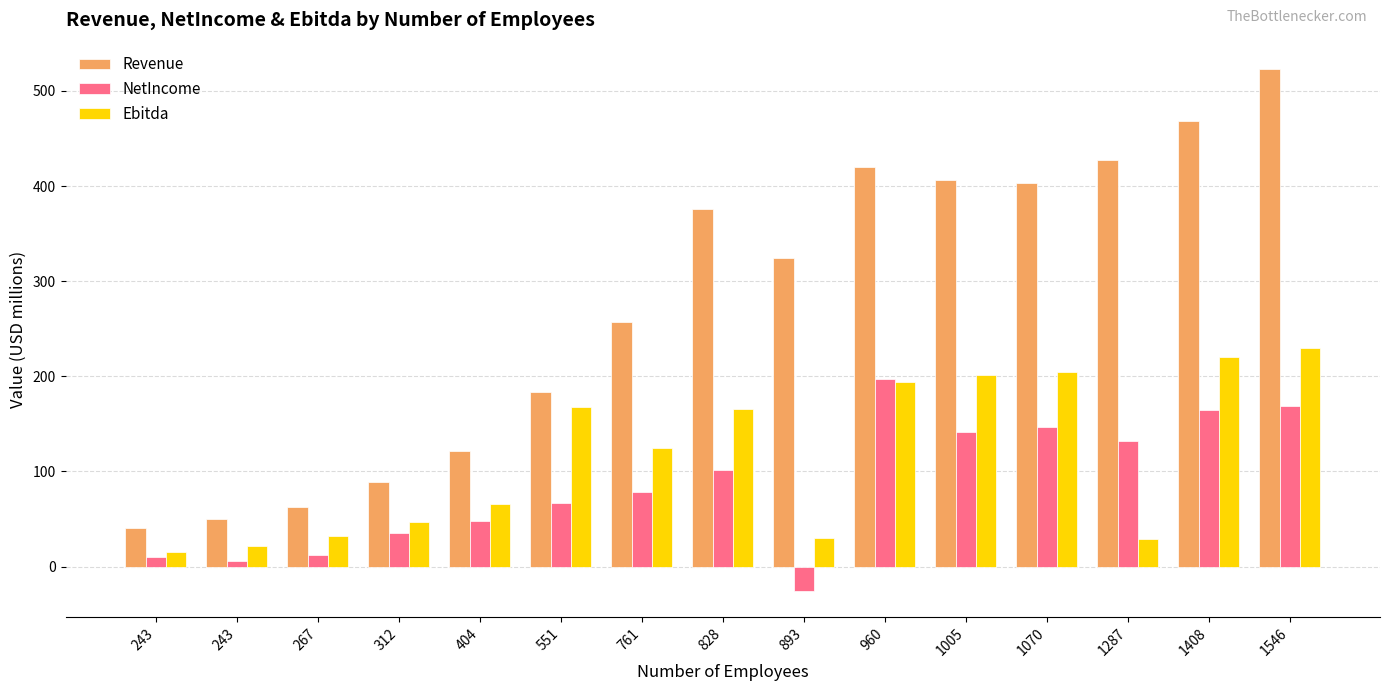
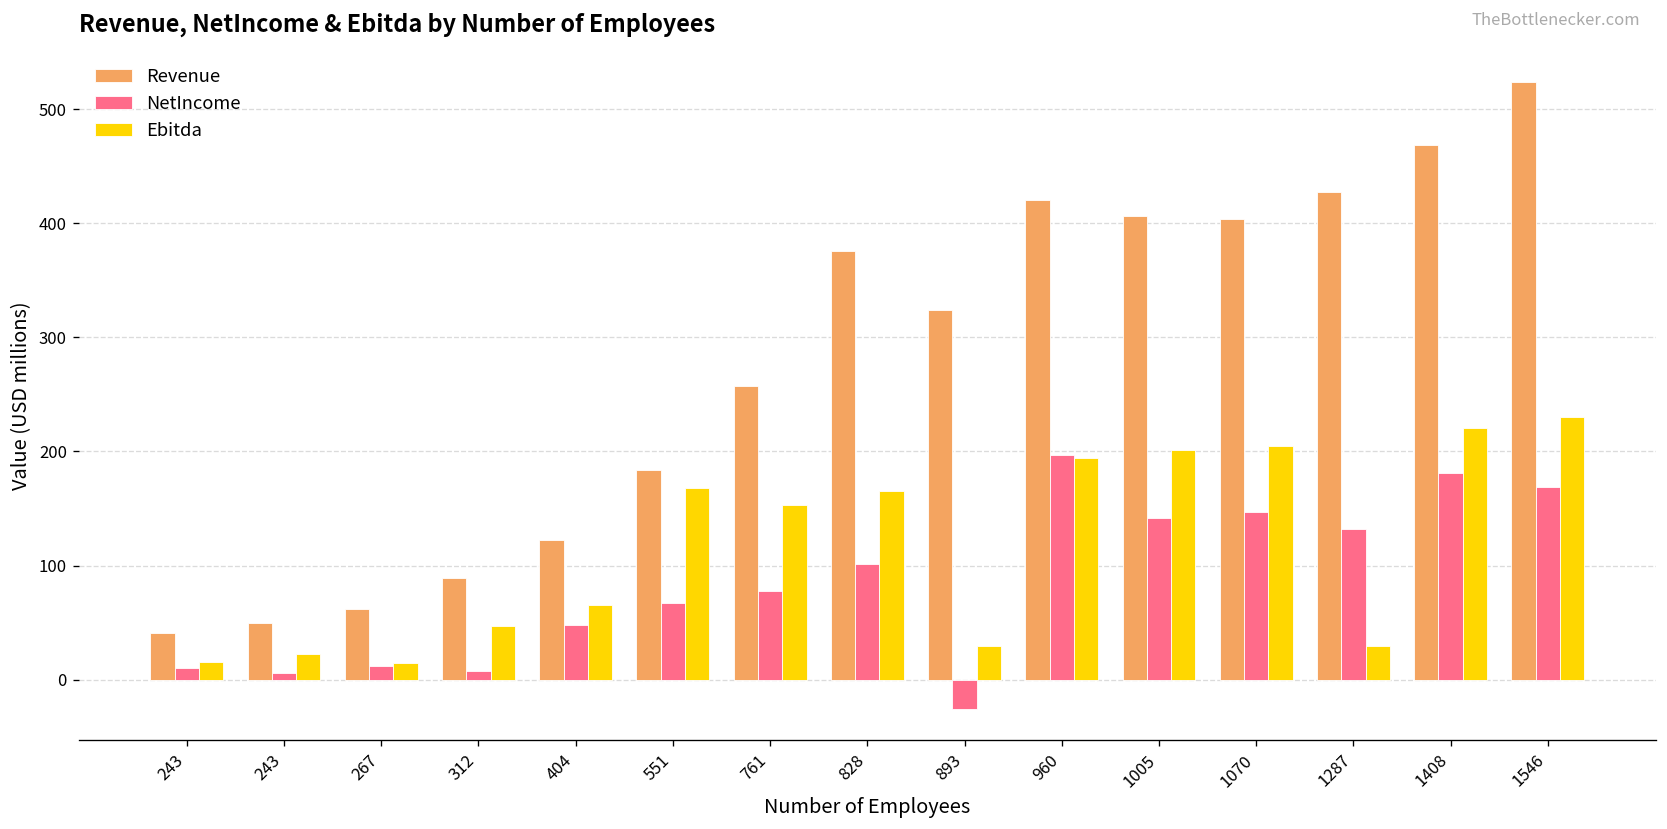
Ebitda, 267: 30 -> 10
NetIncome, 312: 40 -> 10
Ebitda, 761: 120 -> 150
NetIncome, 1408: 160 -> 180
